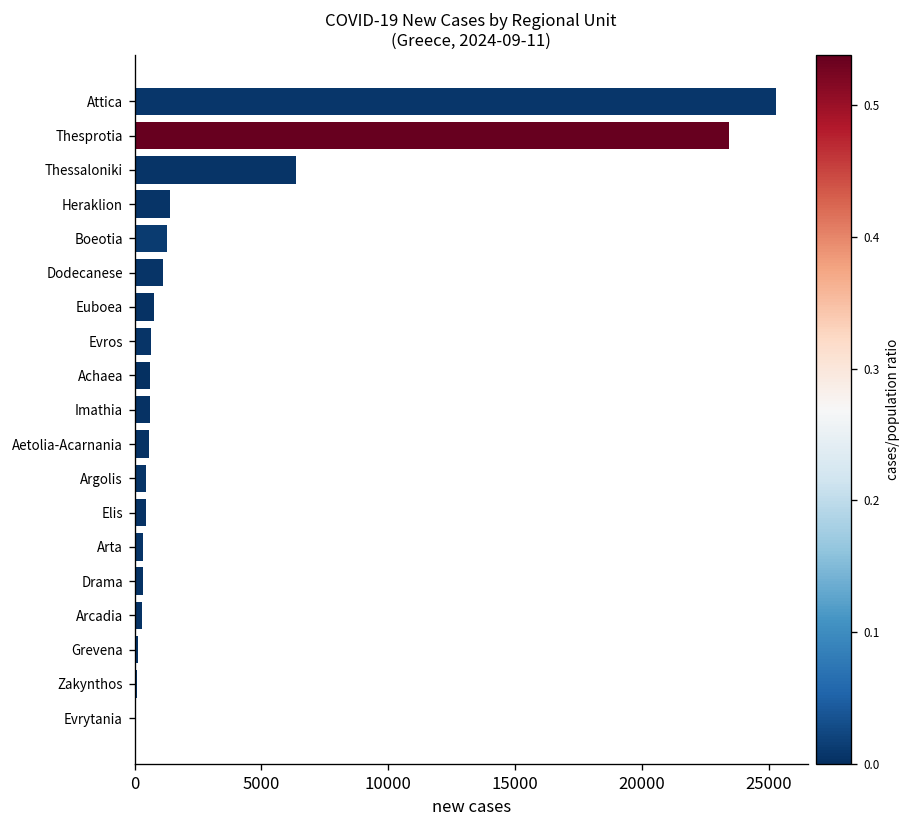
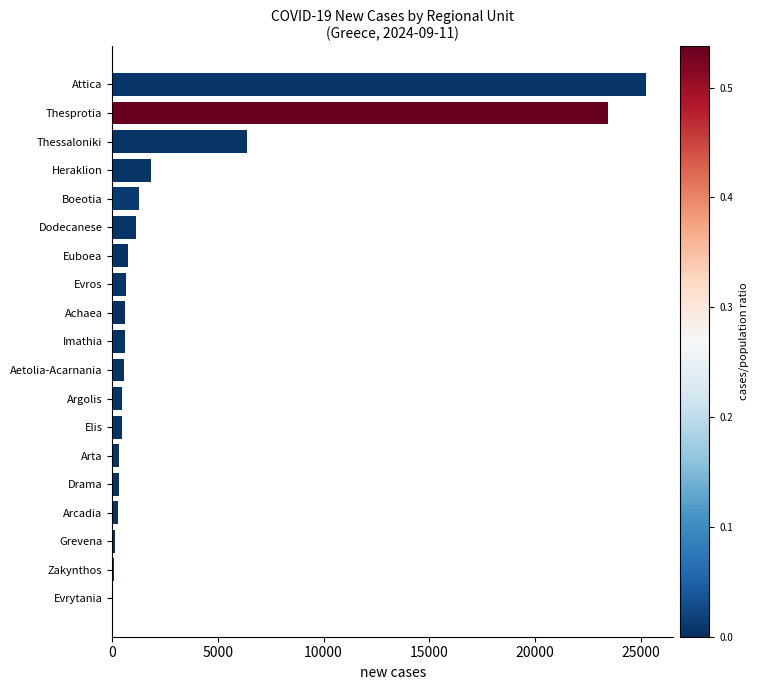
Heraklion: 1400 -> 1800
